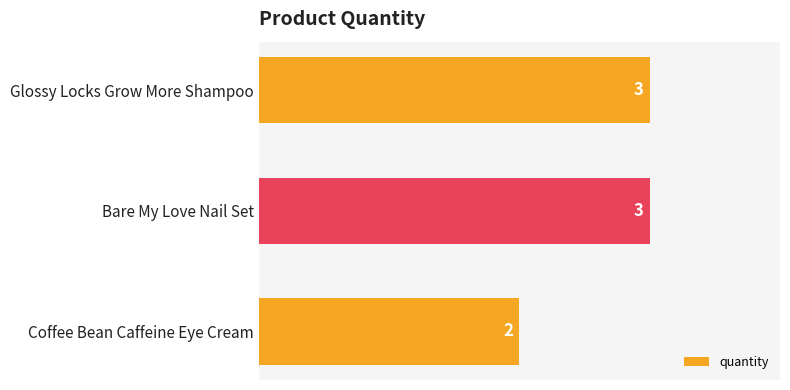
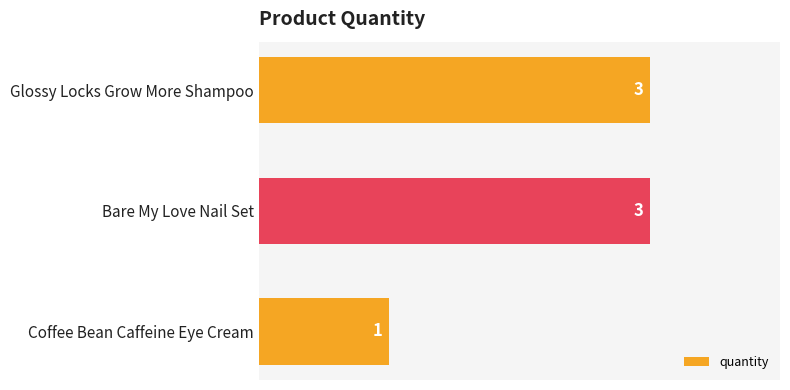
Coffee Bean Caffeine Eye Cream: 2 -> 1
